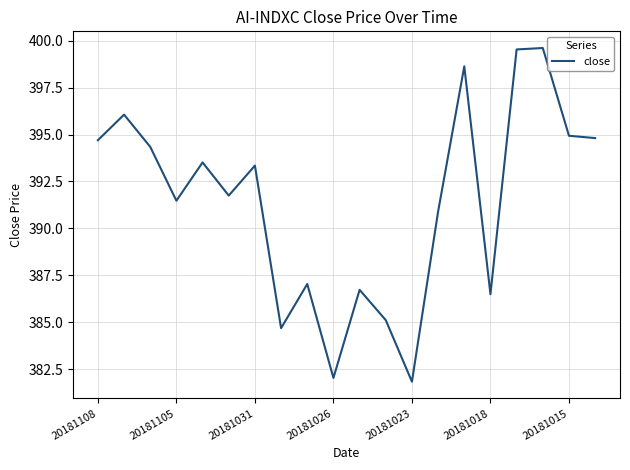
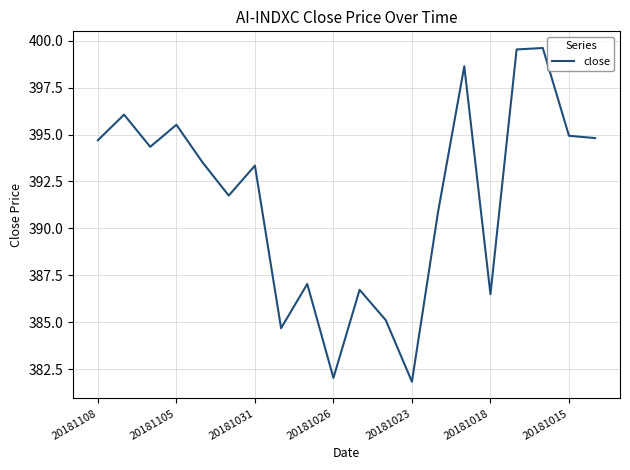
20181105: 391.5 -> 395.5
